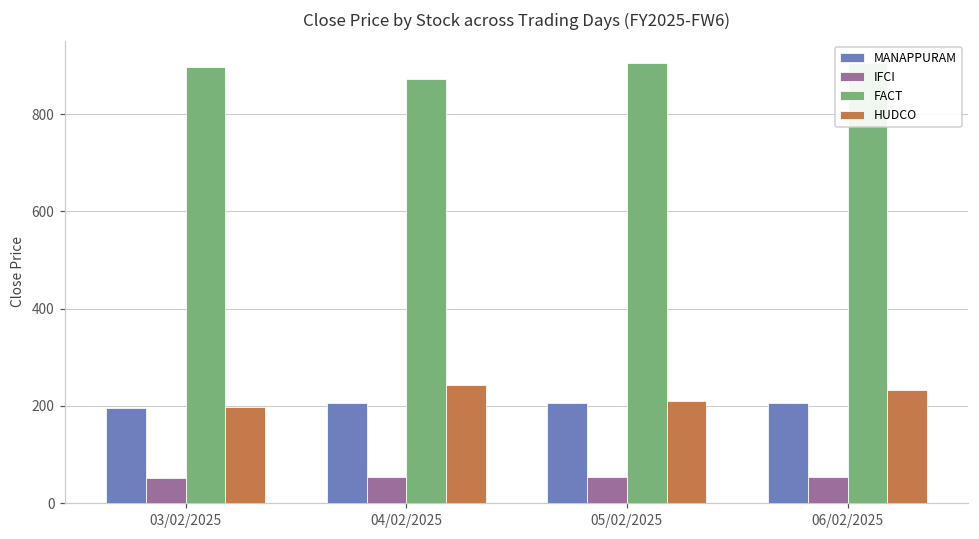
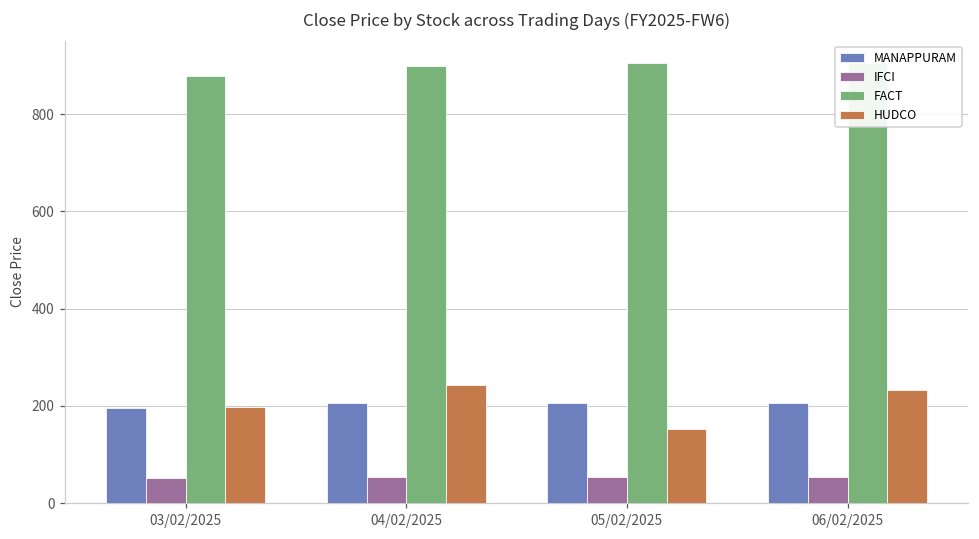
FACT, 03/02/2025: 900 -> 880
FACT, 04/02/2025: 870 -> 900
HUDCO, 05/02/2025: 210 -> 150
